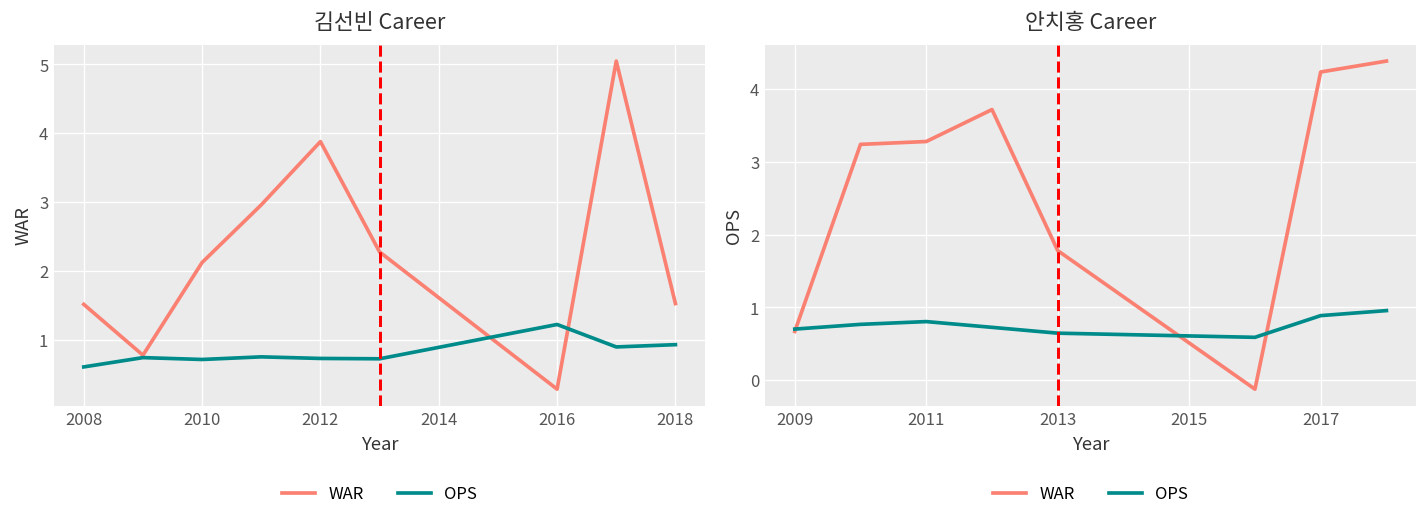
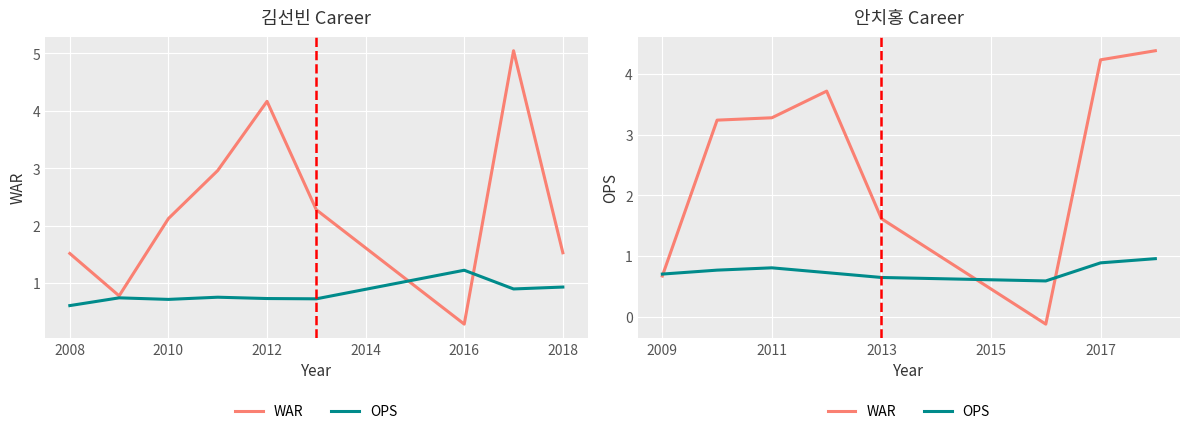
김선빈 Career, WAR, 2012: 3.9 -> 4.2
안치홍 Career, WAR, 2013: 1.8 -> 1.6
